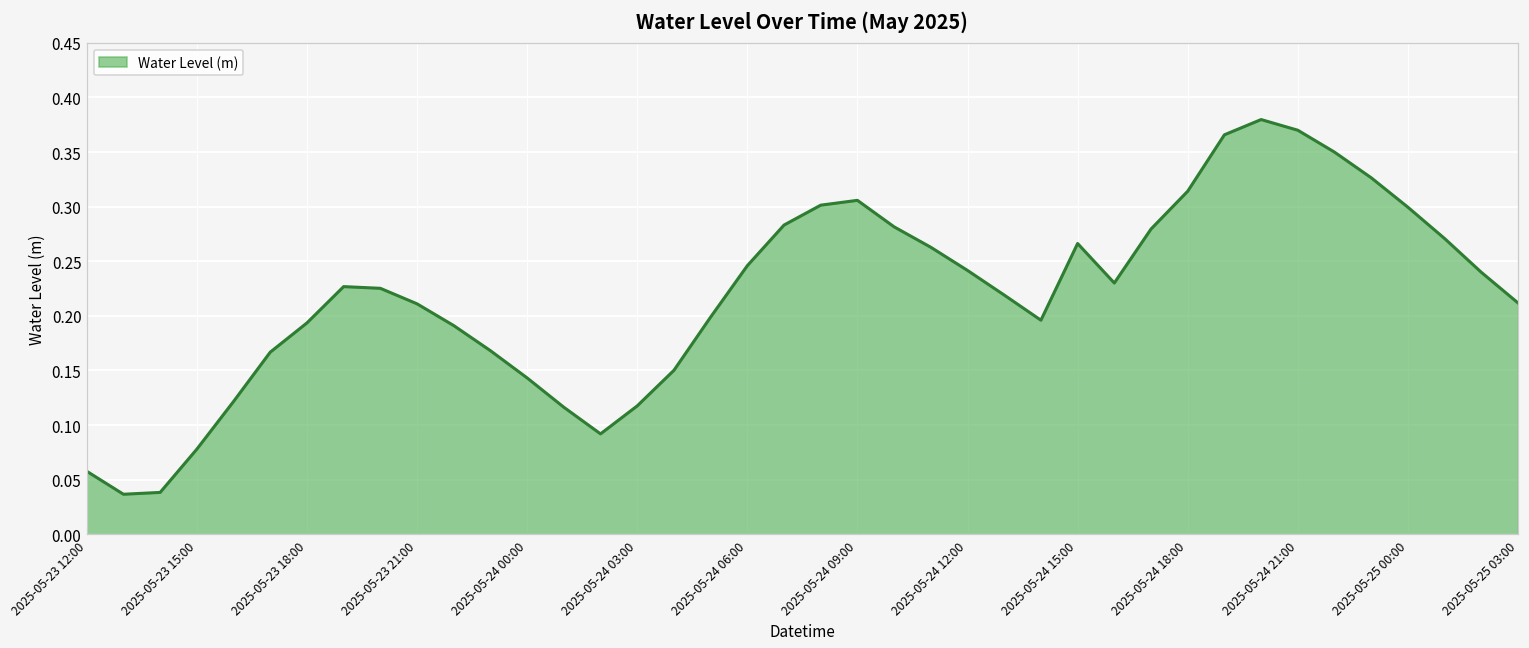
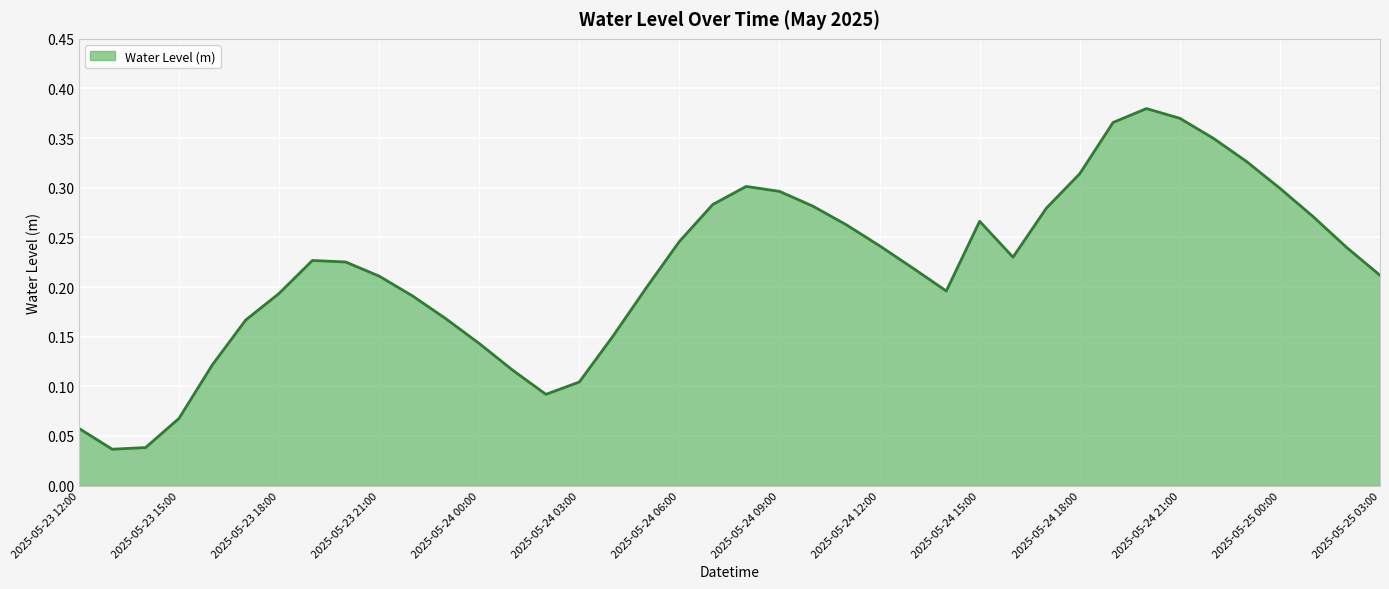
2025-05-23 15:00: 0.08 -> 0.07
2025-05-24 03:00: 0.12 -> 0.10
2025-05-24 09:00: 0.31 -> 0.30
